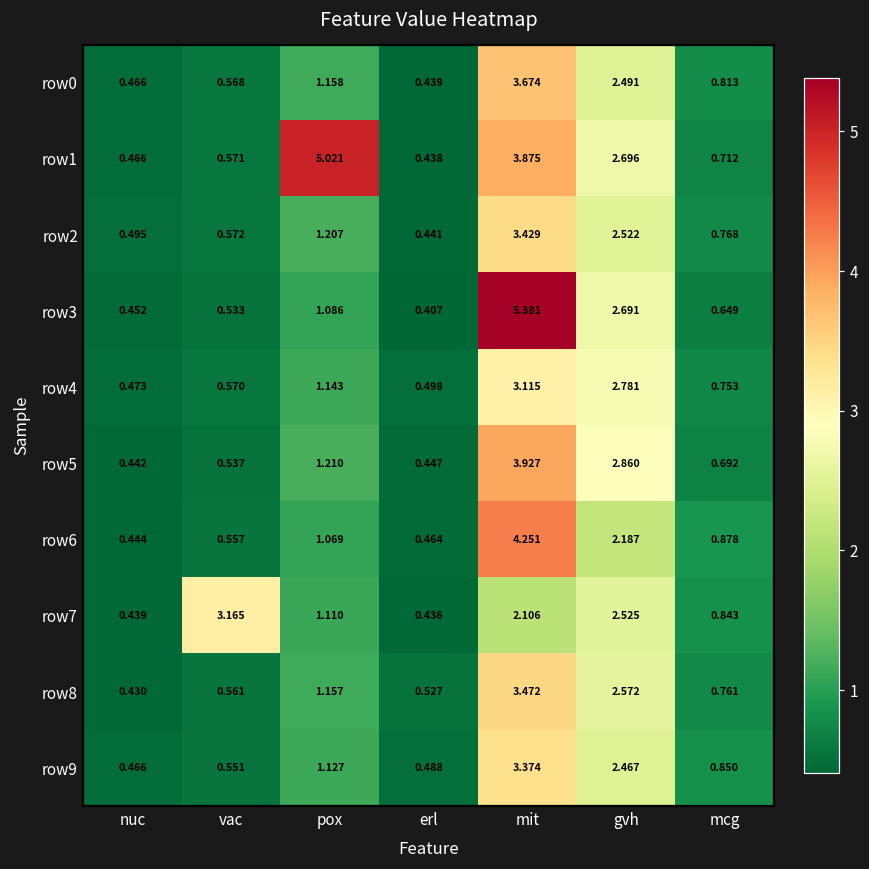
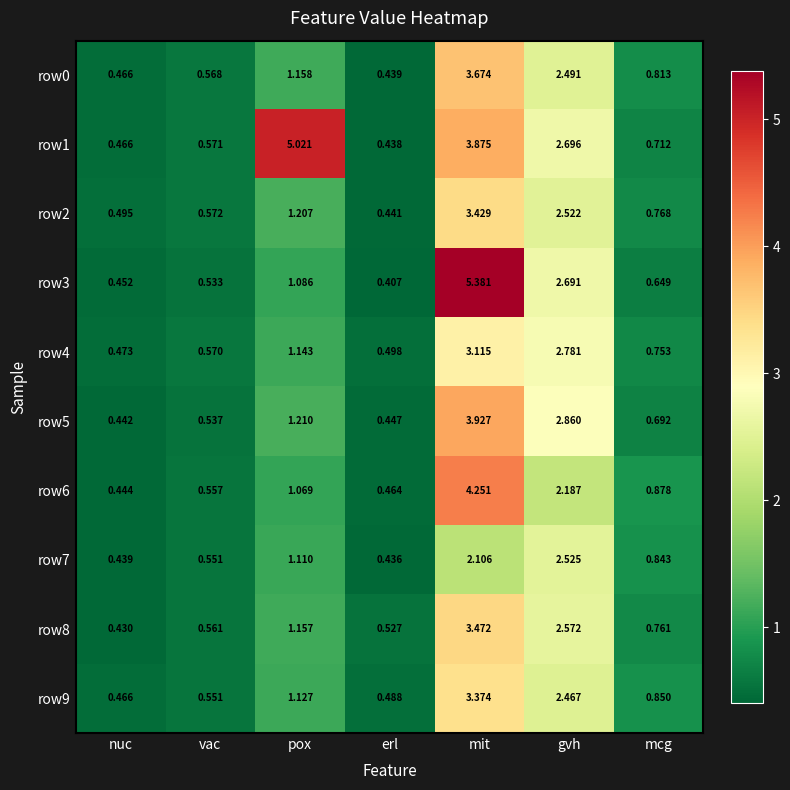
row7, vac: 3.165 -> 0.551
